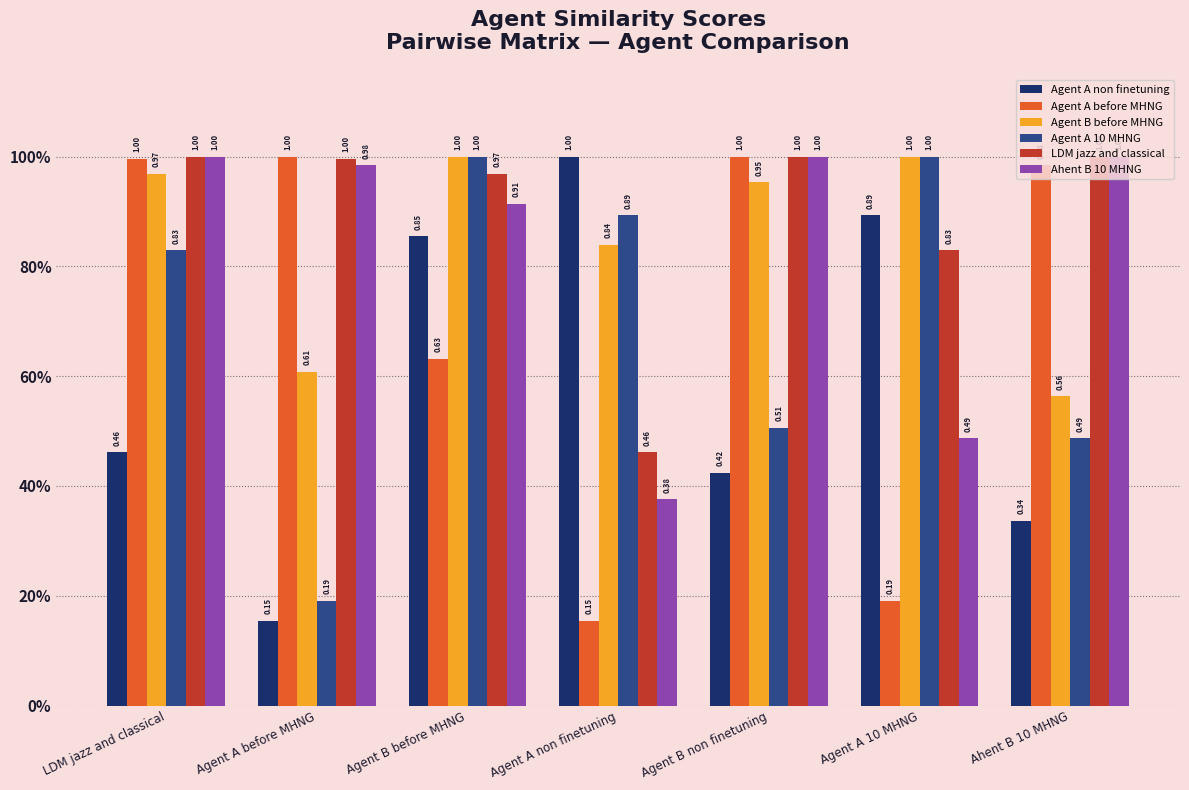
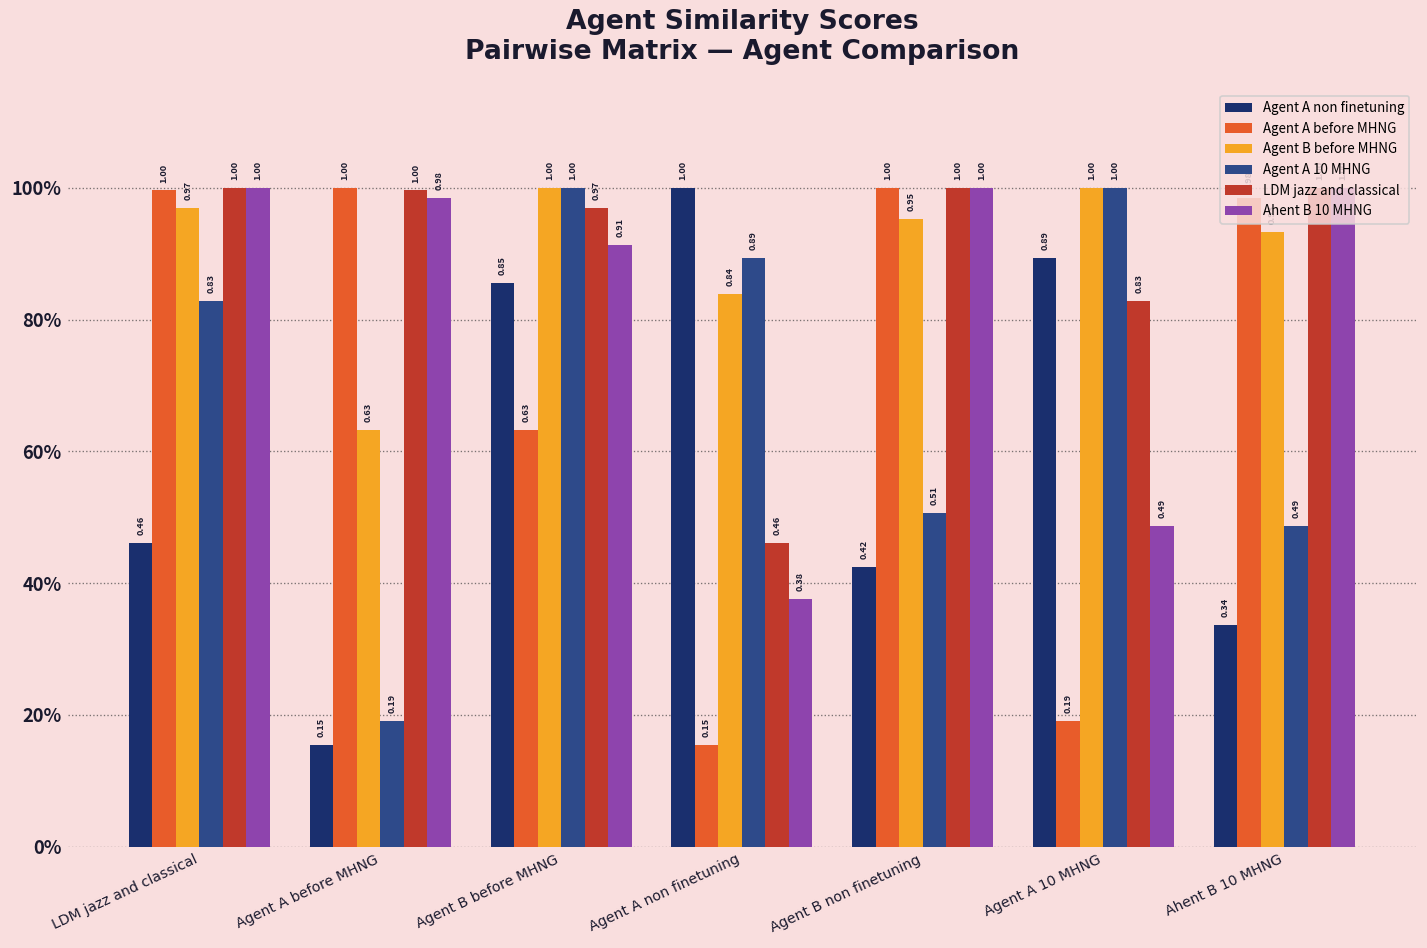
Agent B before MHNG, Agent A before MHNG: 0.61 -> 0.63
Agent B before MHNG, Ahent B 10 MHNG: 56% -> 93%
